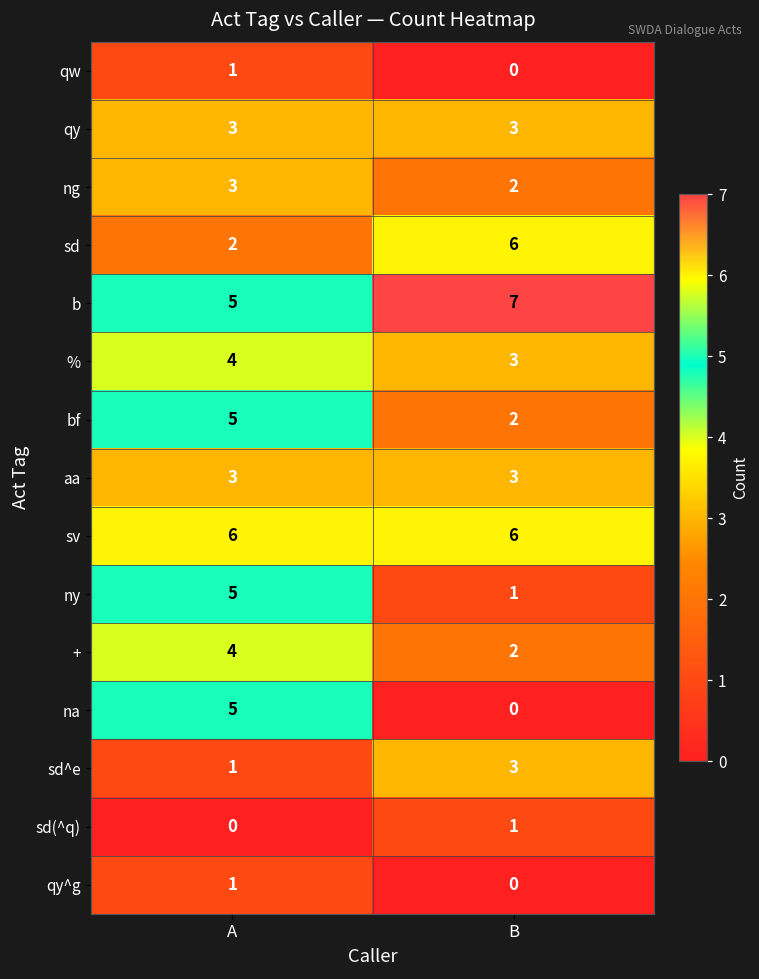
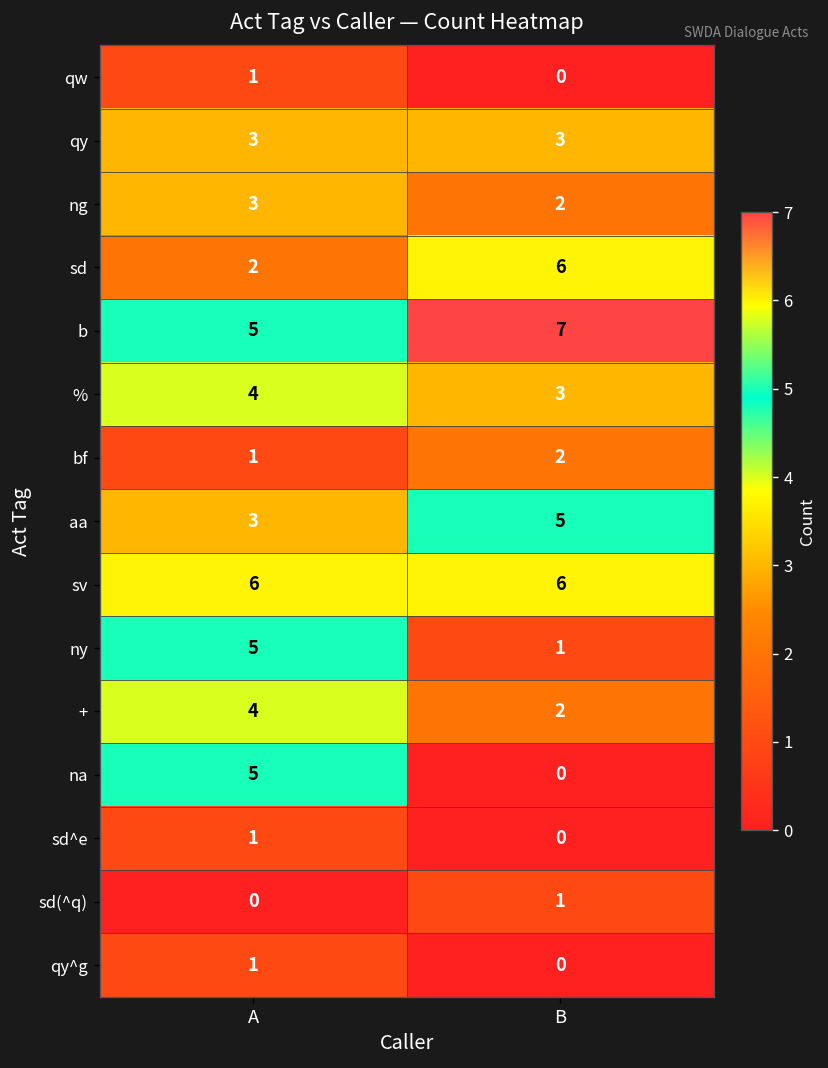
bf, A: 5 -> 1
aa, B: 3 -> 5
sd^e, B: 3 -> 0
